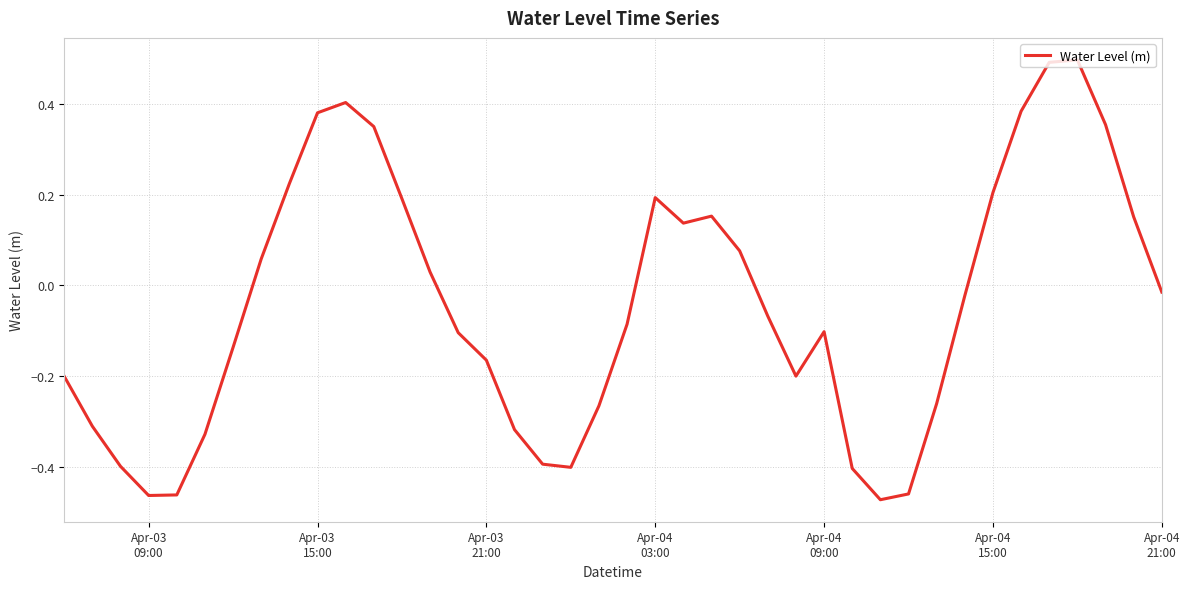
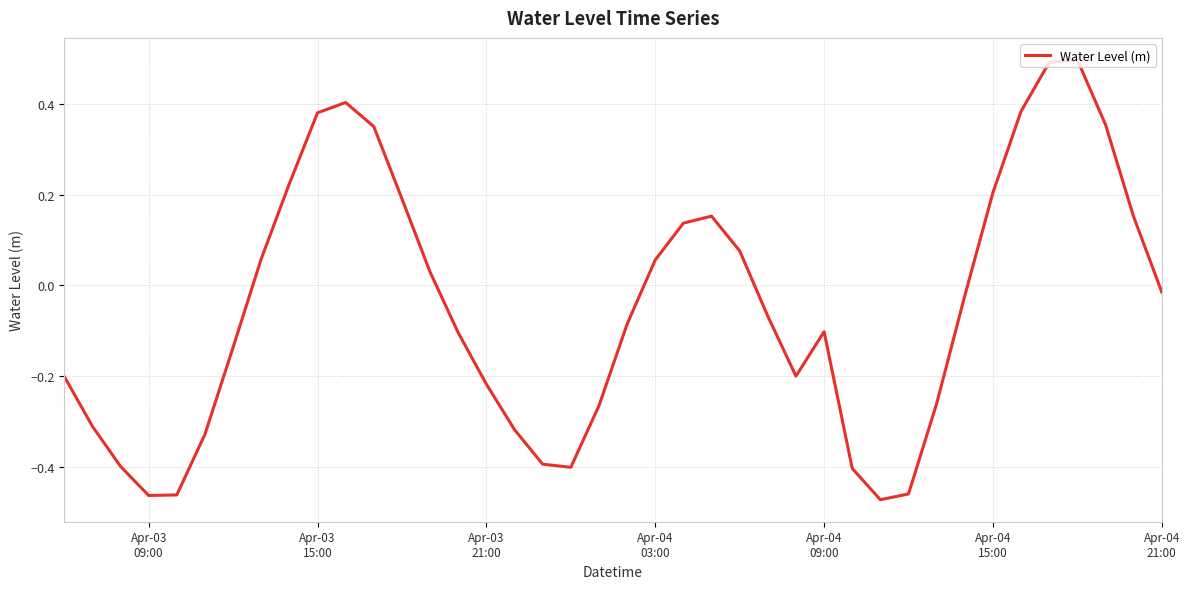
Apr-03 21:00: -0.16 -> -0.22
Apr-04 03:00: 0.19 -> 0.06
